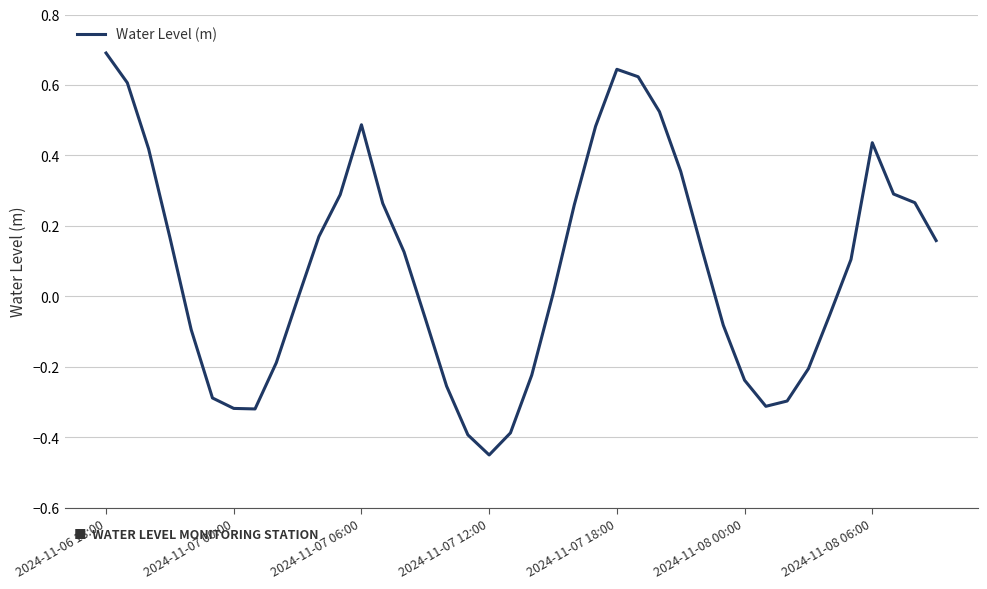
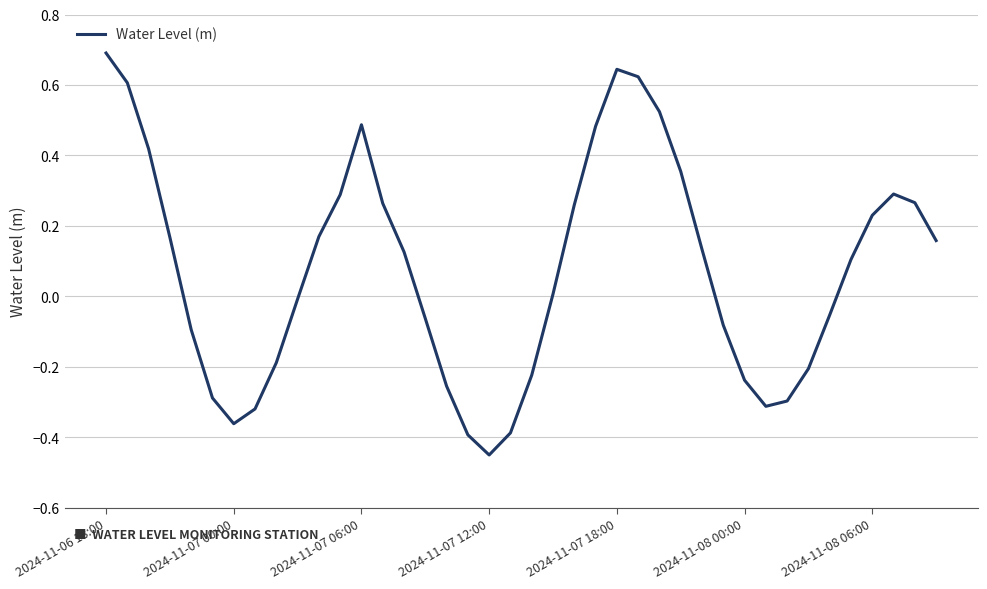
2024-11-07 00:00: -0.32 -> -0.36
2024-11-08 06:00: 0.44 -> 0.23
